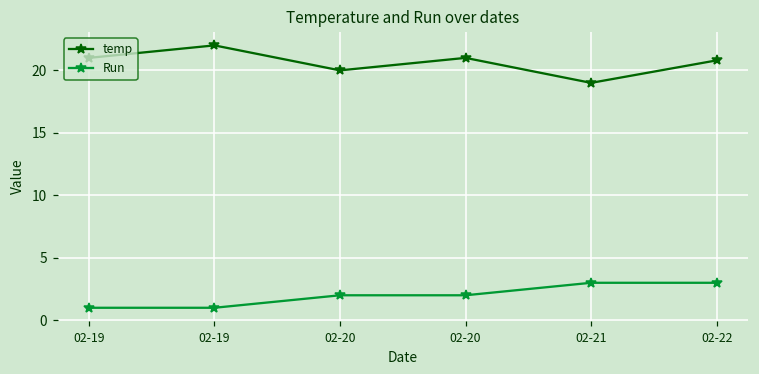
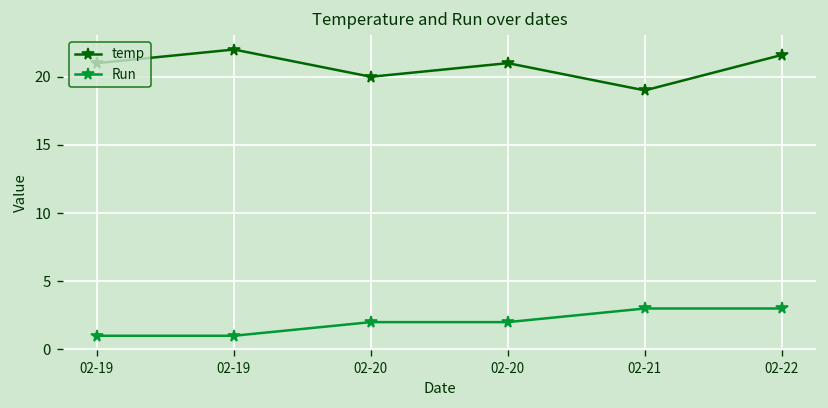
temp, 02-22: 20.8 -> 21.6
